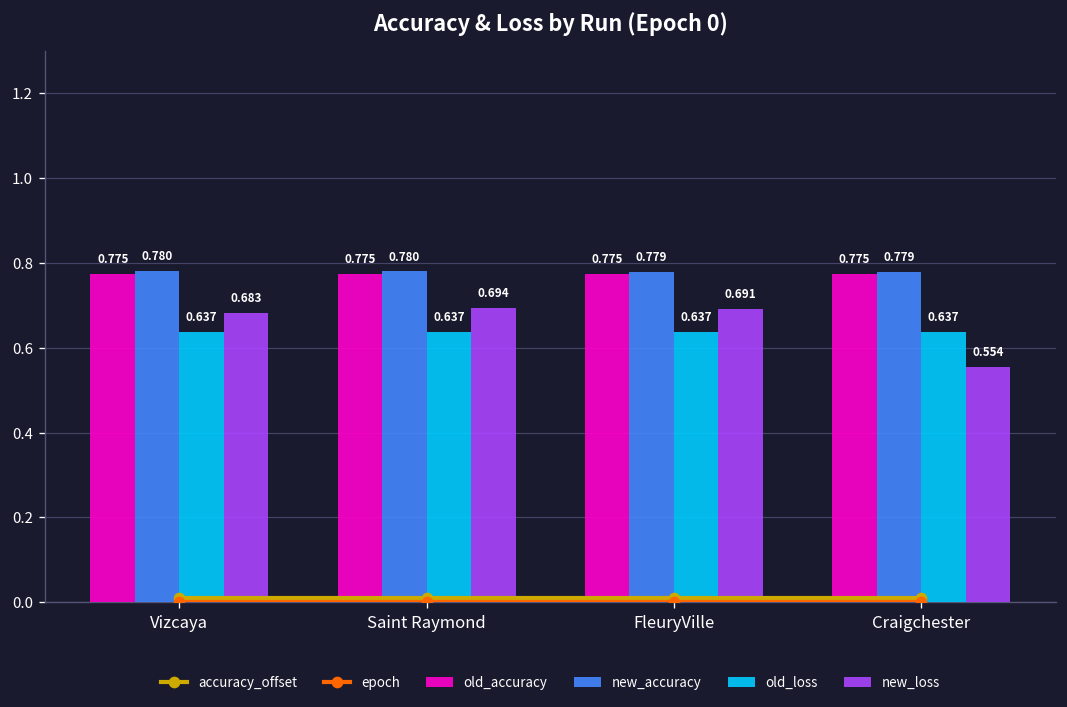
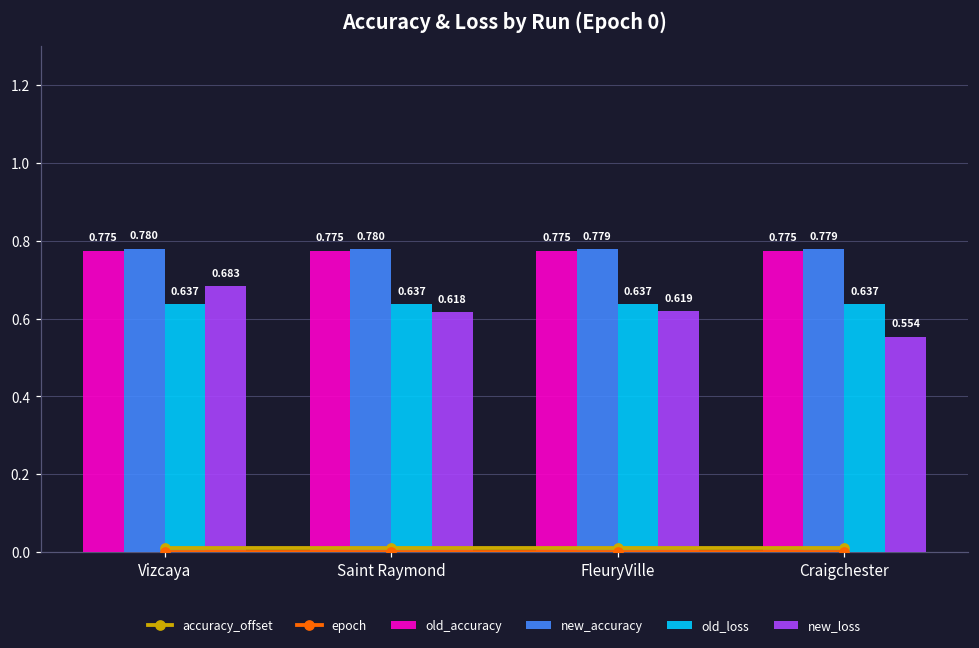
new_loss, Saint Raymond: 0.694 -> 0.618
new_loss, FleuryVille: 0.691 -> 0.619
